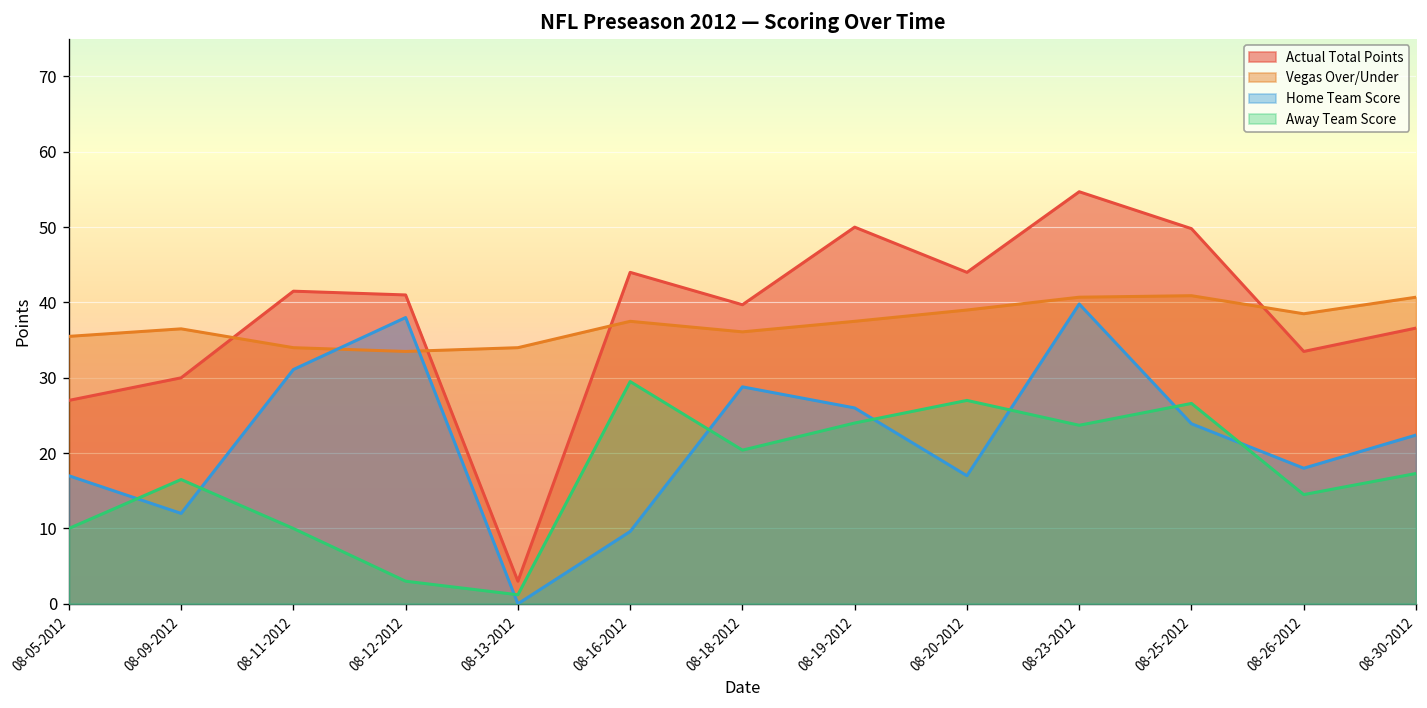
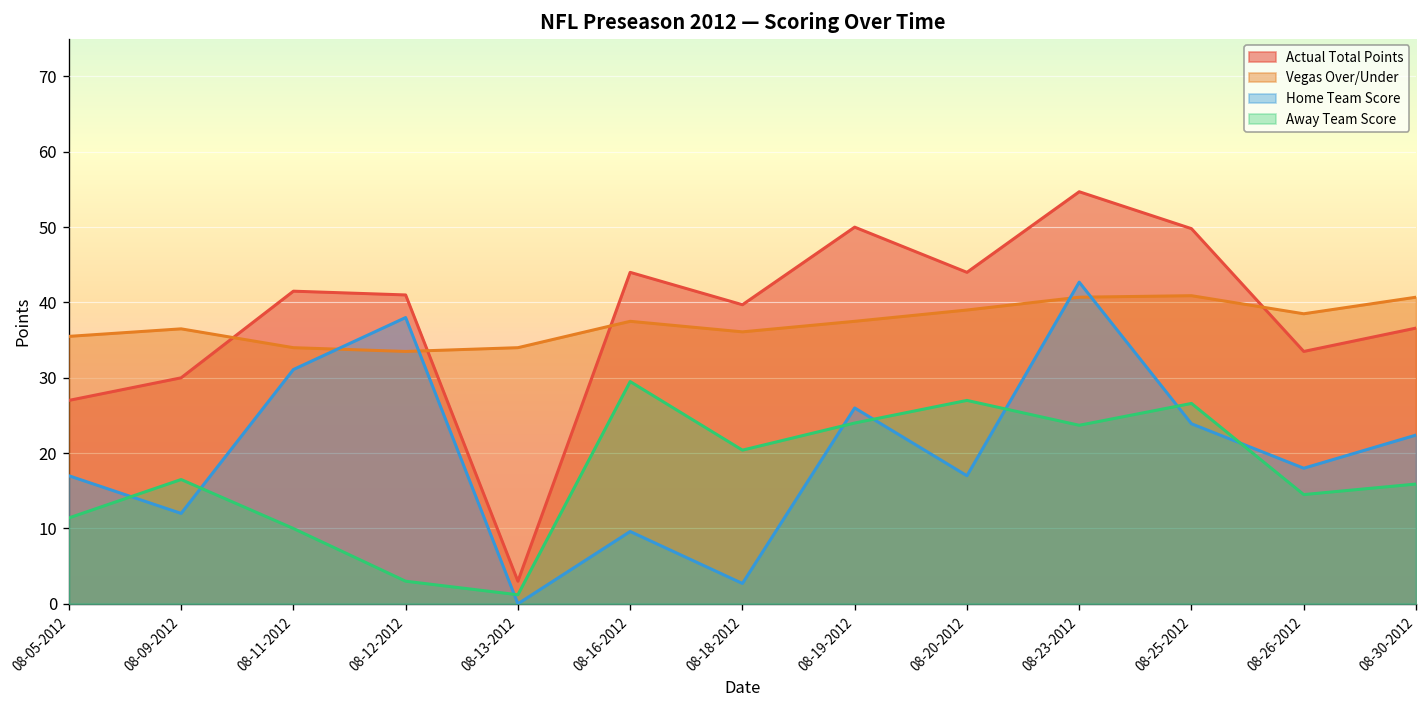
Away Team Score, 08-05-2012: 10 -> 11
Home Team Score, 08-18-2012: 29 -> 3
Home Team Score, 08-23-2012: 40 -> 43
Away Team Score, 08-30-2012: 17 -> 16
